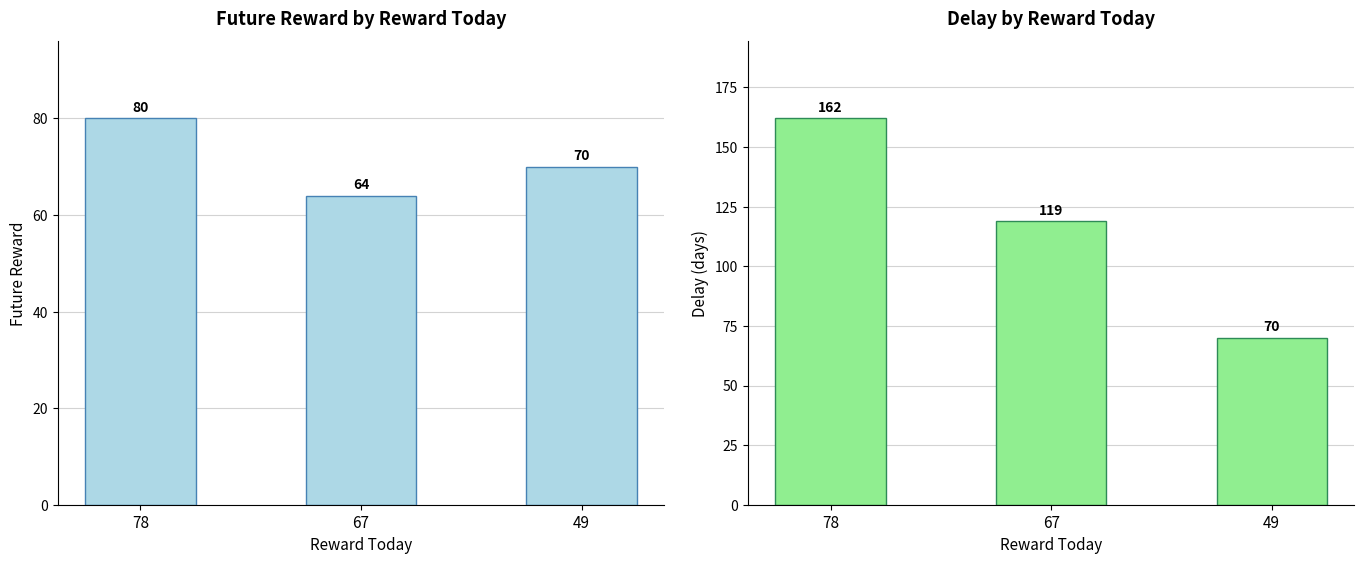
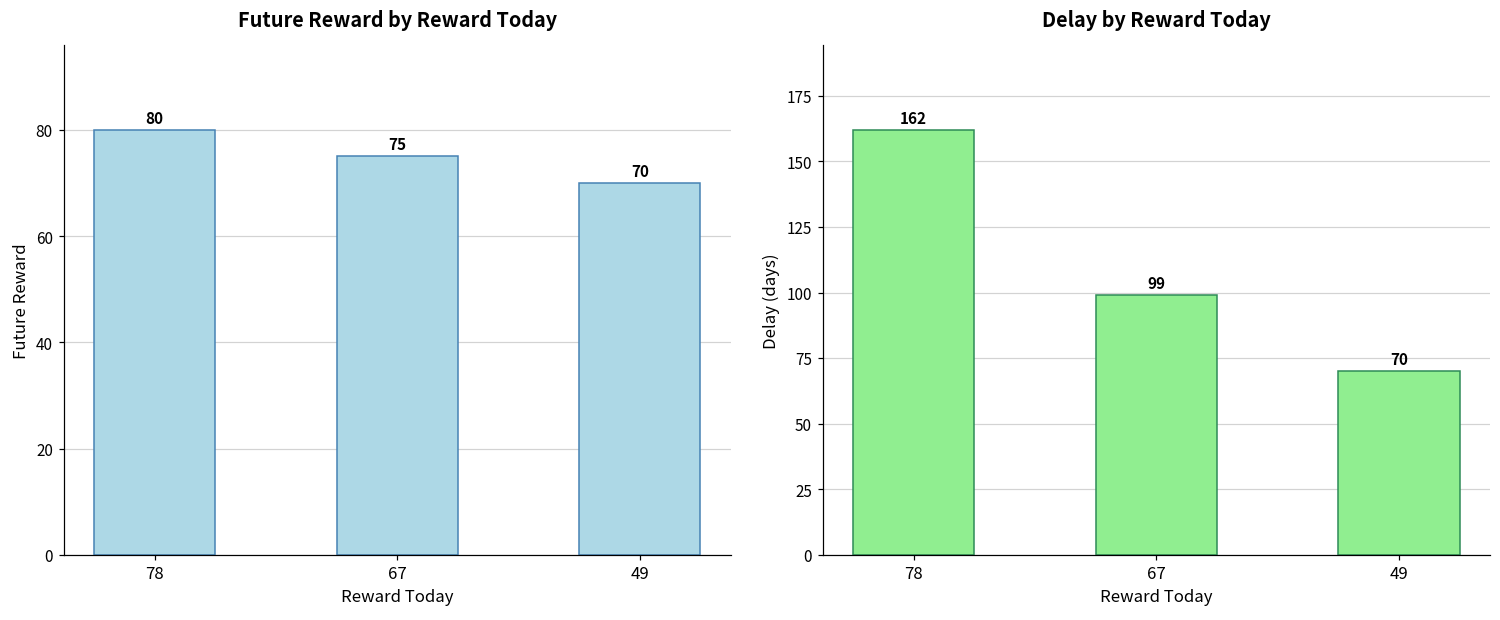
Future Reward by Reward Today, 67: 64 -> 75
Delay by Reward Today, 67: 119 -> 99
